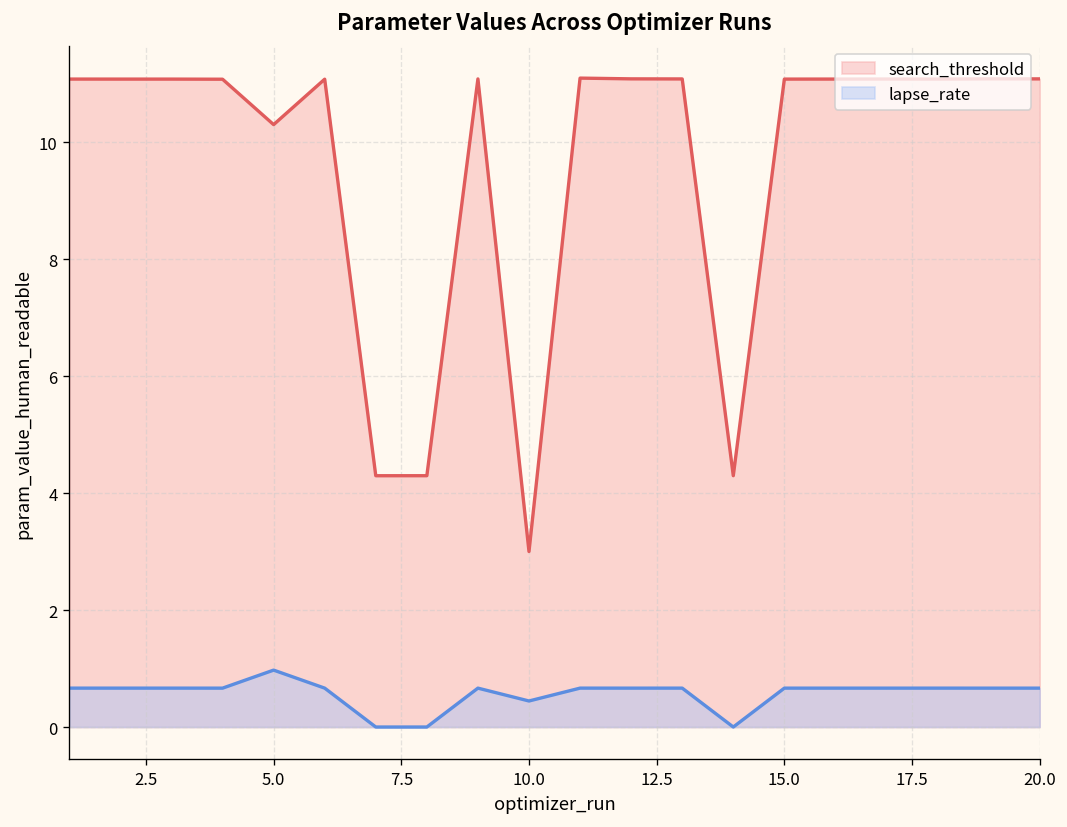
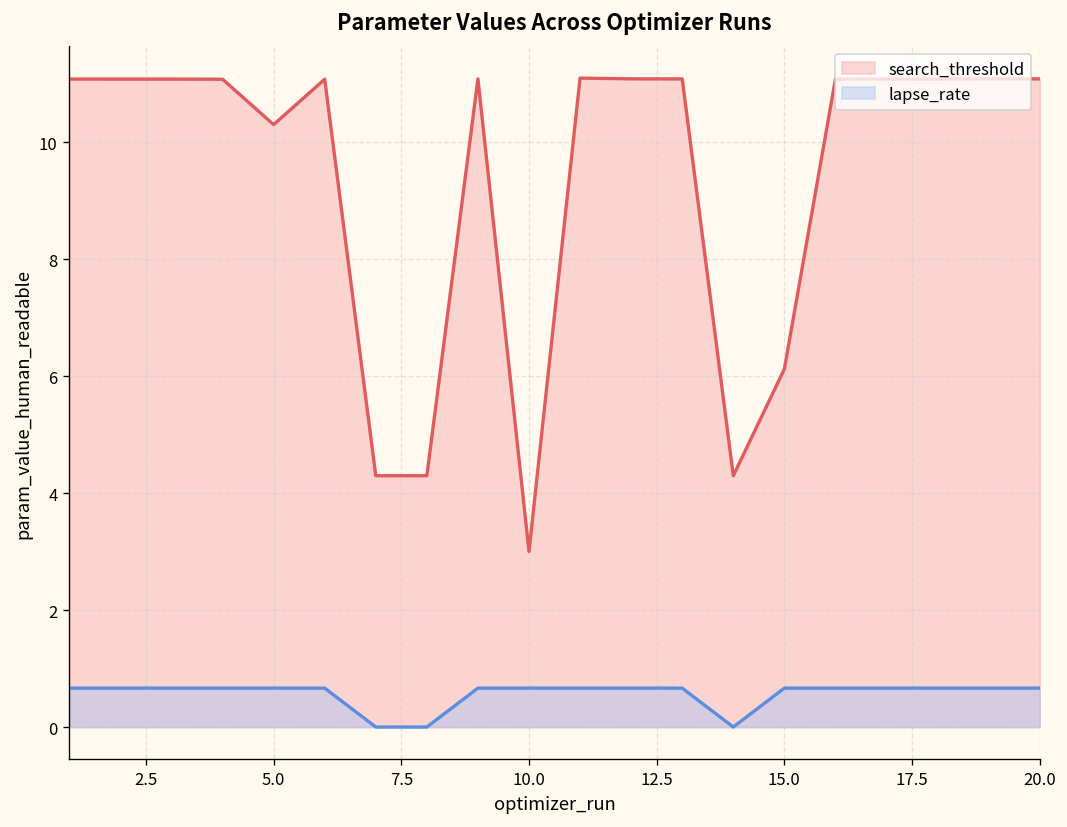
lapse_rate, 5.0: 1.0 -> 0.7
lapse_rate, 10.0: 0.4 -> 0.7
search_threshold, 15.0: 11.1 -> 6.1
